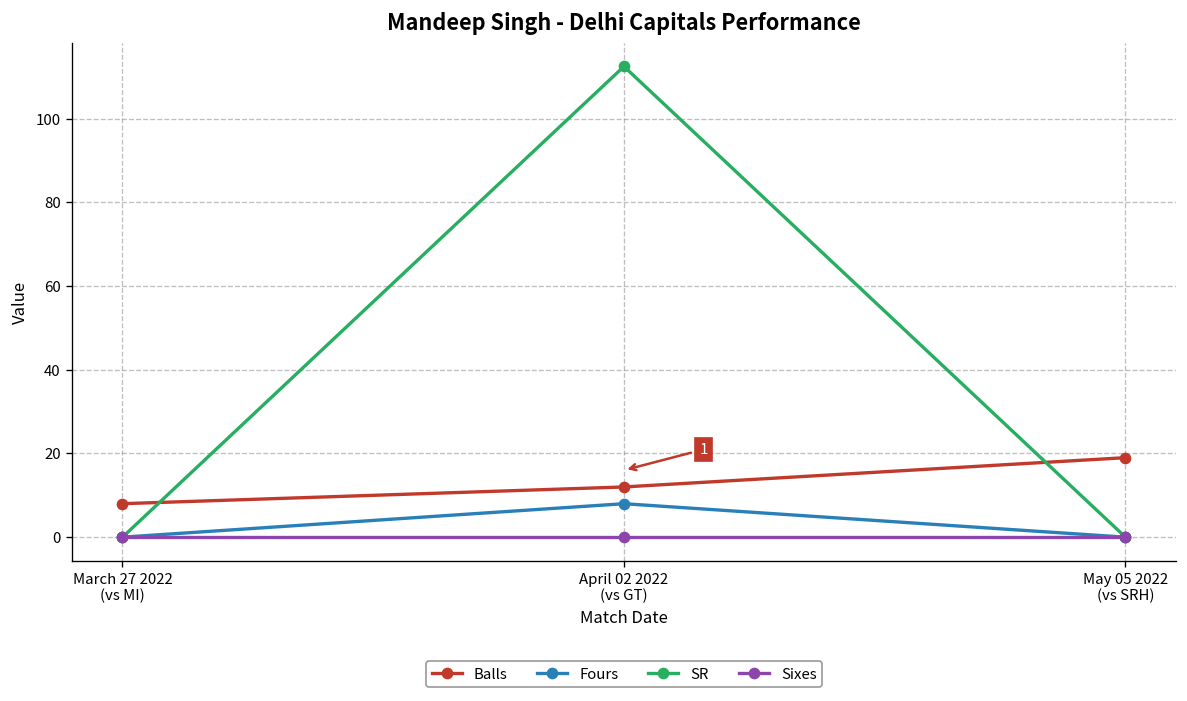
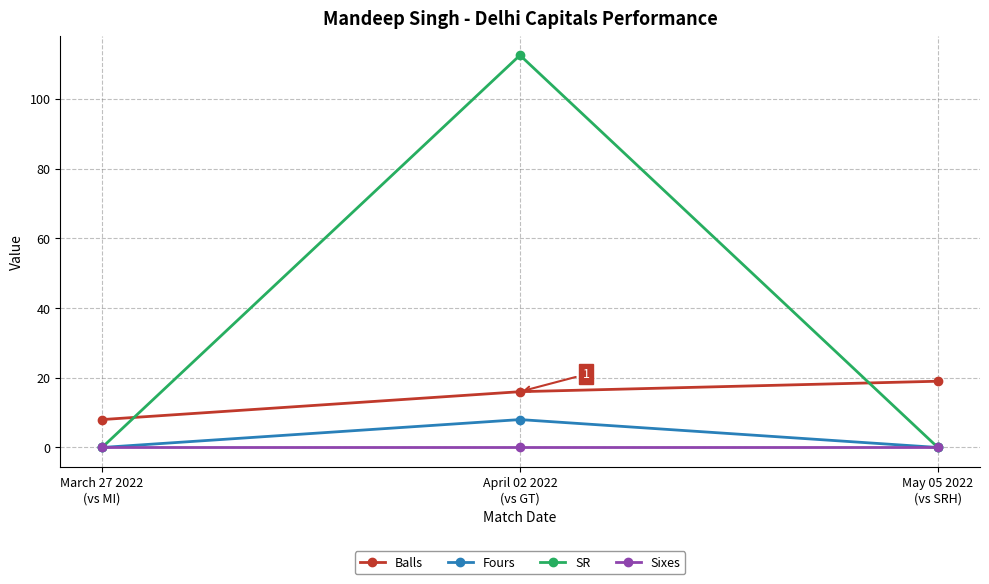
Balls, April 02 2022 (vs GT): 12 -> 16
